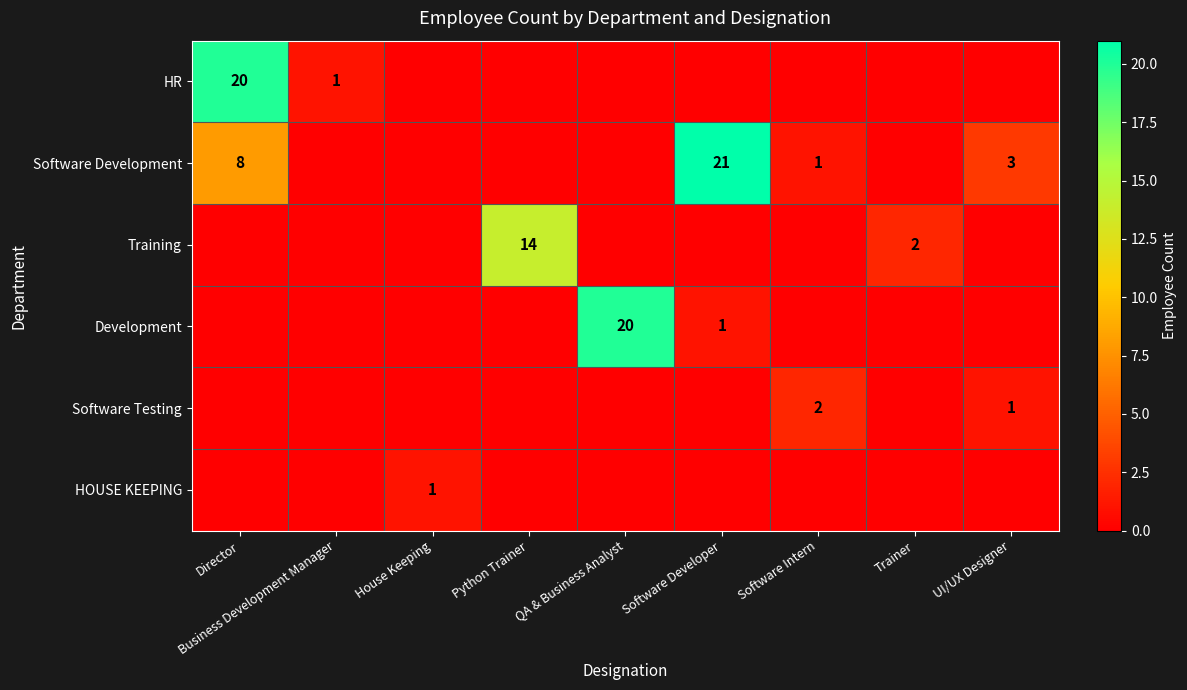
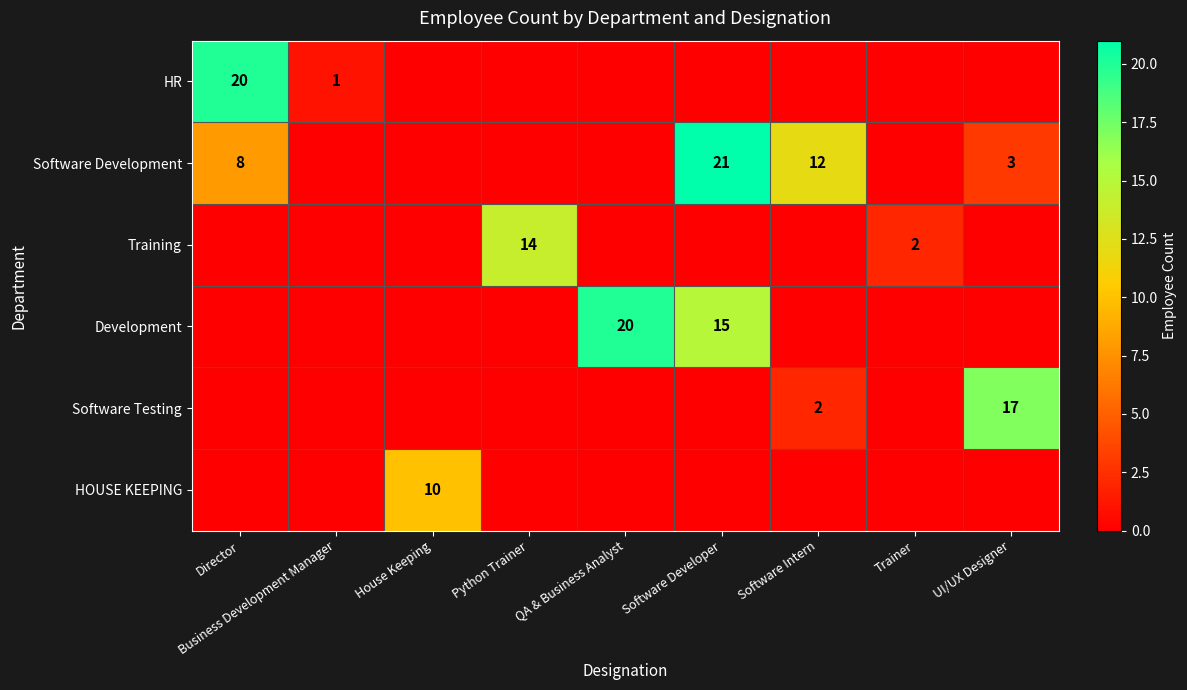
Software Development, Software Intern: 1 -> 12
Development, Software Developer: 1 -> 15
Software Testing, UI/UX Designer: 1 -> 17
HOUSE KEEPING, House Keeping: 1 -> 10
